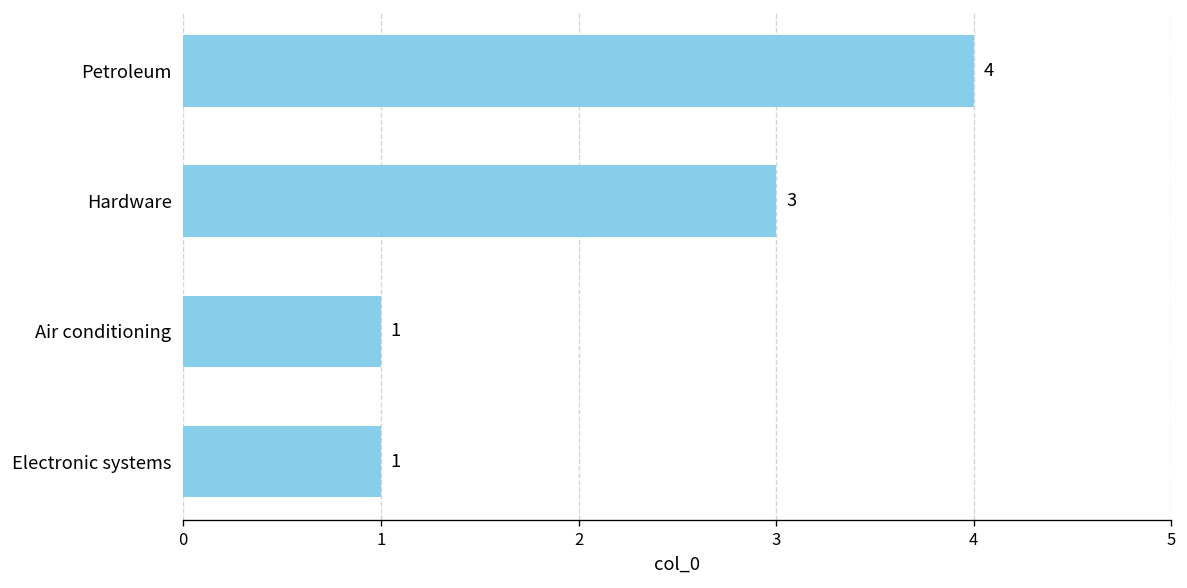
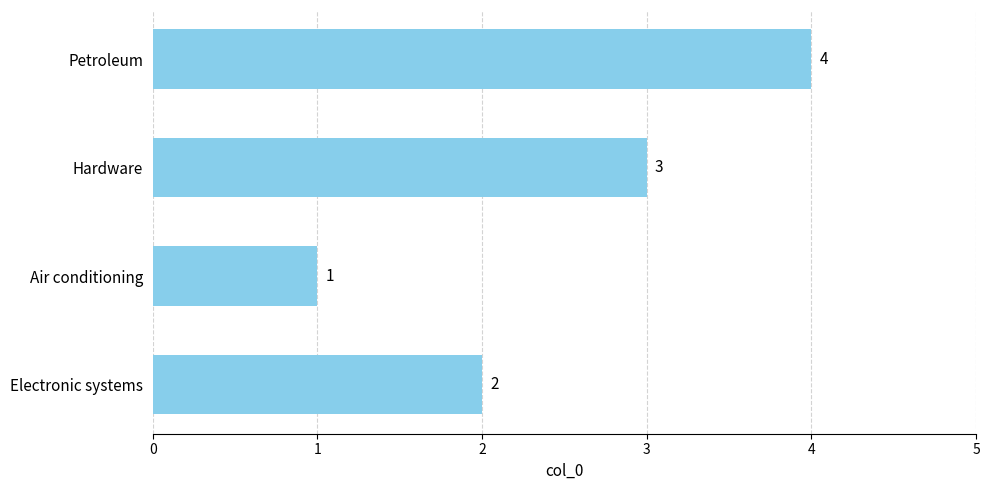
Electronic systems: 1 -> 2
